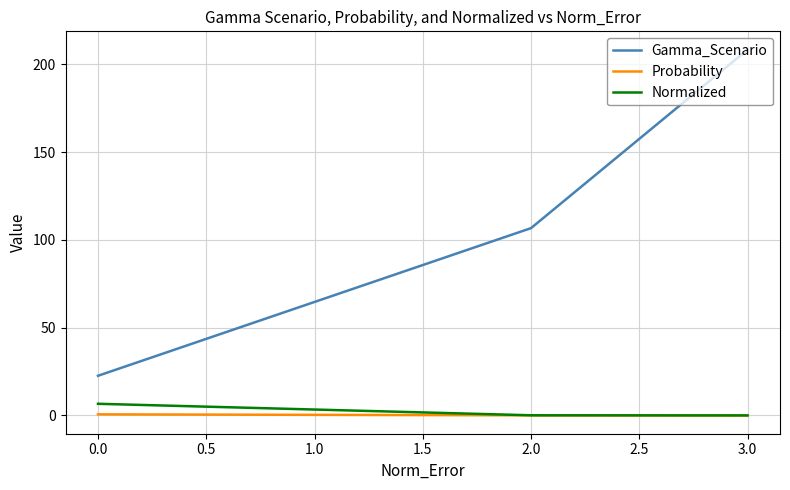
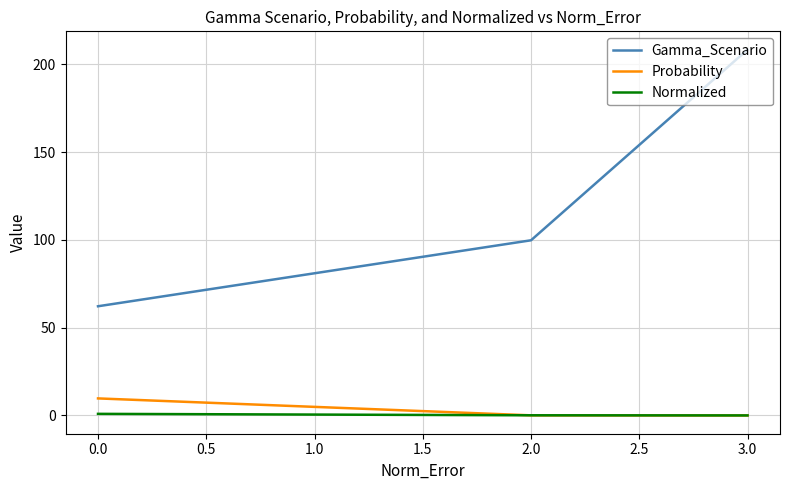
Gamma_Scenario, 0.0: 23 -> 62
Probability, 0.0: 1 -> 10
Normalized, 0.0: 7 -> 1
Gamma_Scenario, 2.0: 107 -> 100
